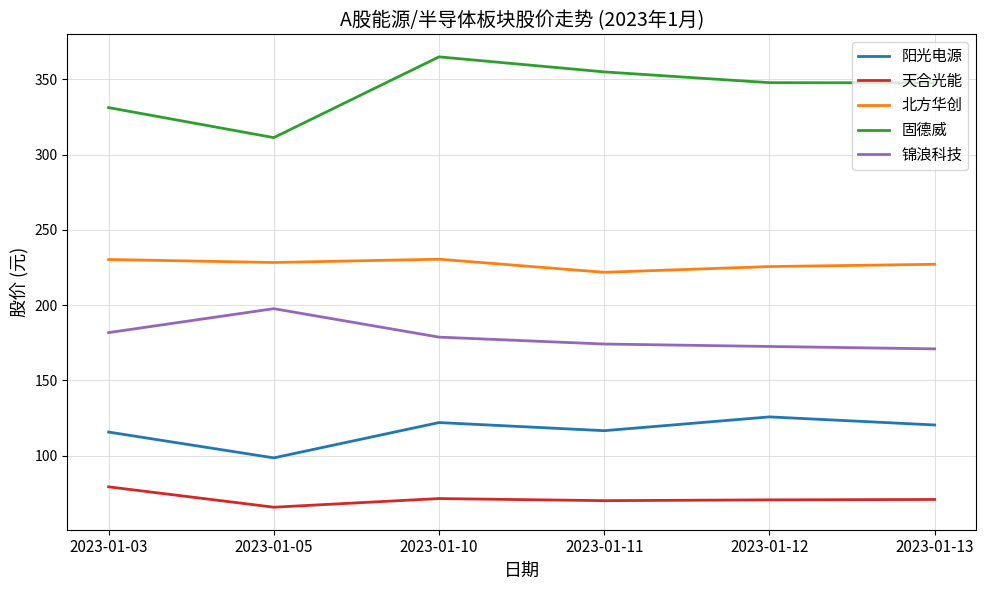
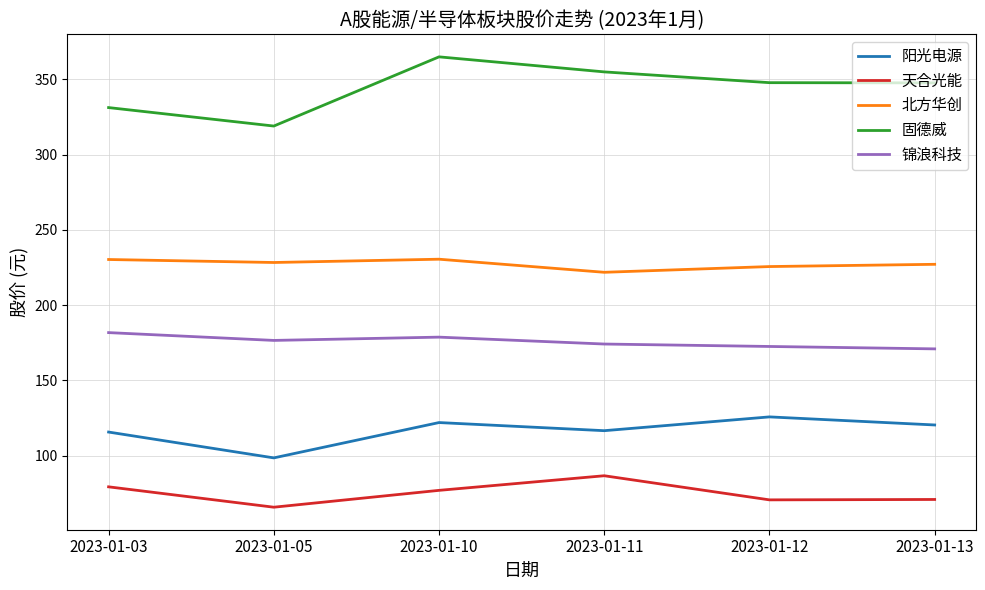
固德威, 2023-01-05: 311 -> 319
锦浪科技, 2023-01-05: 198 -> 177
天合光能, 2023-01-10: 71 -> 77
天合光能, 2023-01-11: 70 -> 87
